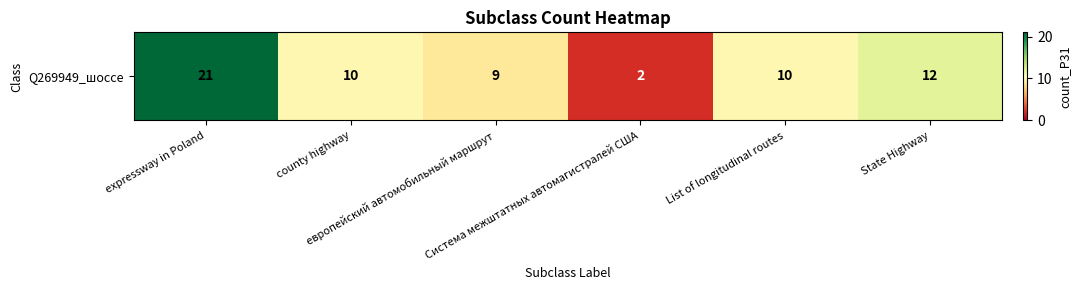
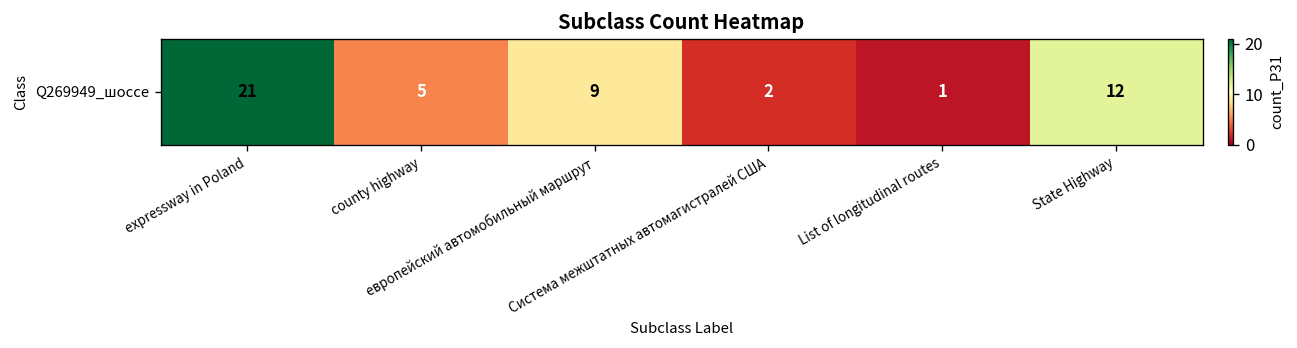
Q269949_шоссе, county highway: 10 -> 5
Q269949_шоссе, List of longitudinal routes: 10 -> 1
